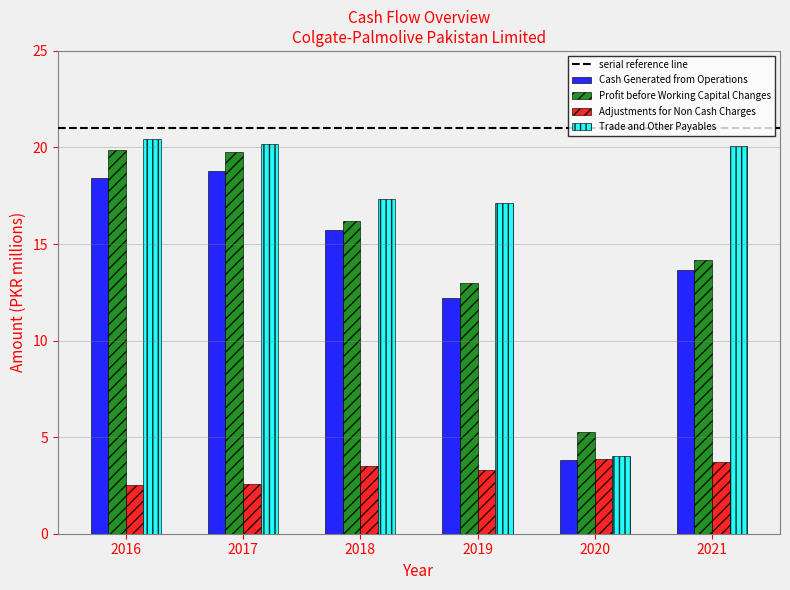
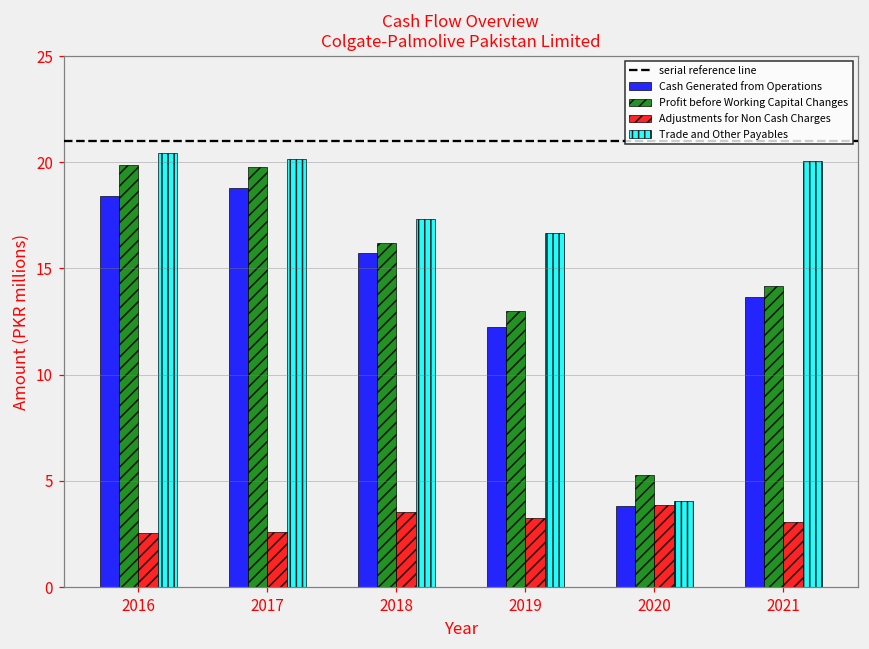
Trade and Other Payables, 2019: 17.1 -> 16.7
Adjustments for Non Cash Charges, 2021: 3.7 -> 3.0
